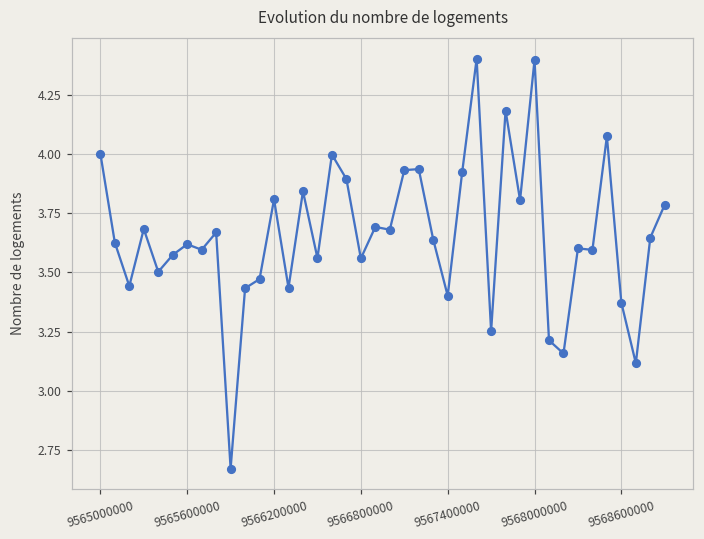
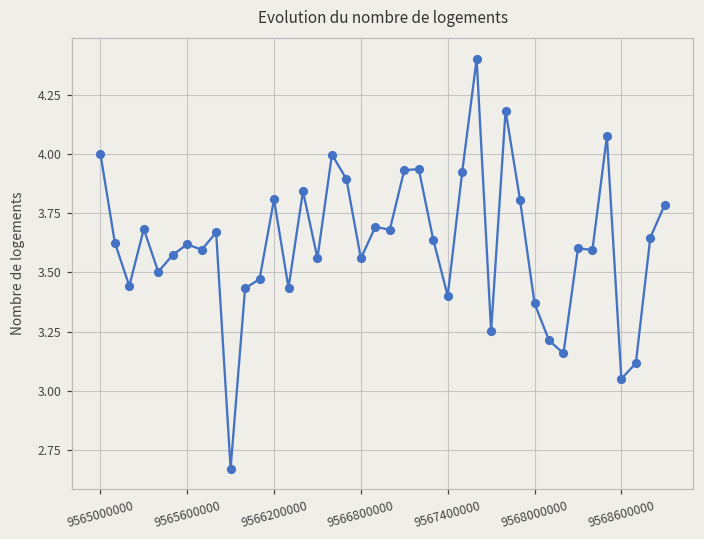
9568000000: 4.40 -> 3.37
9568600000: 3.37 -> 3.05
